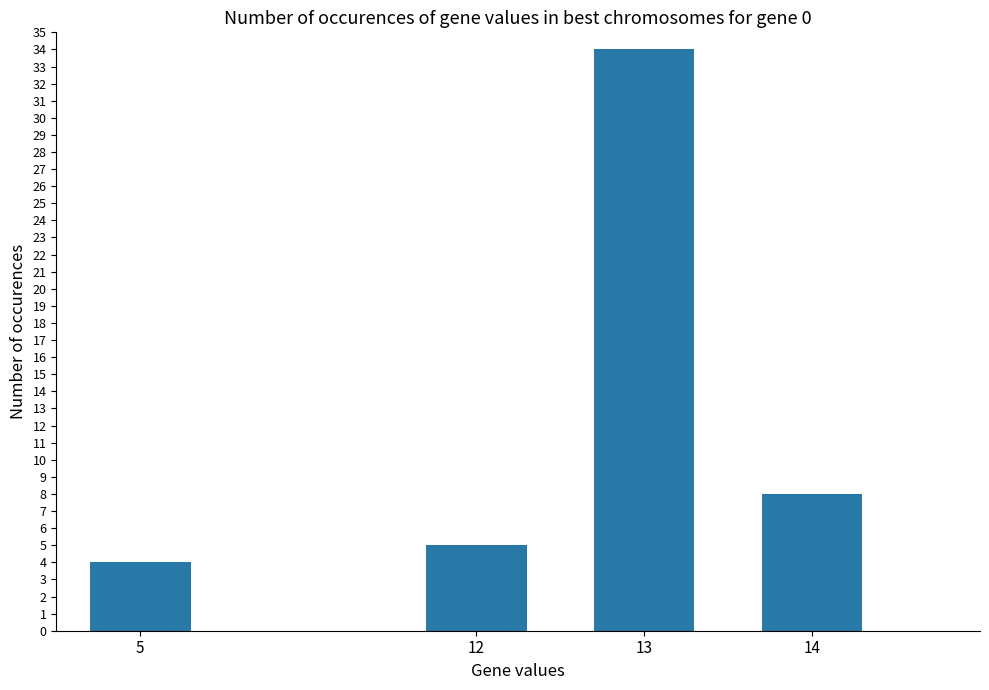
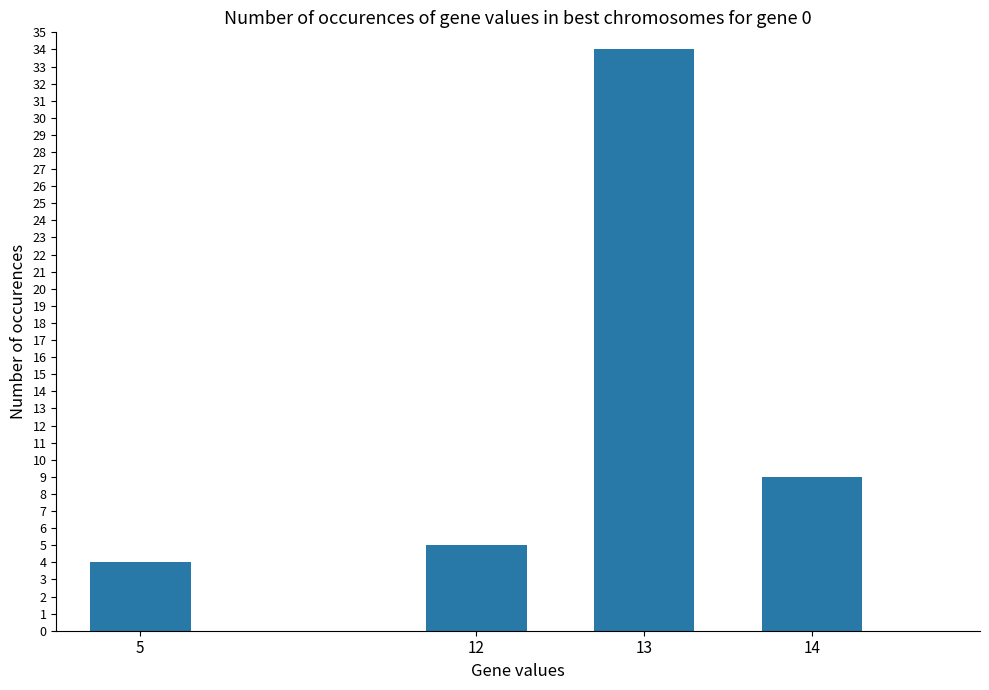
14: 8 -> 9
